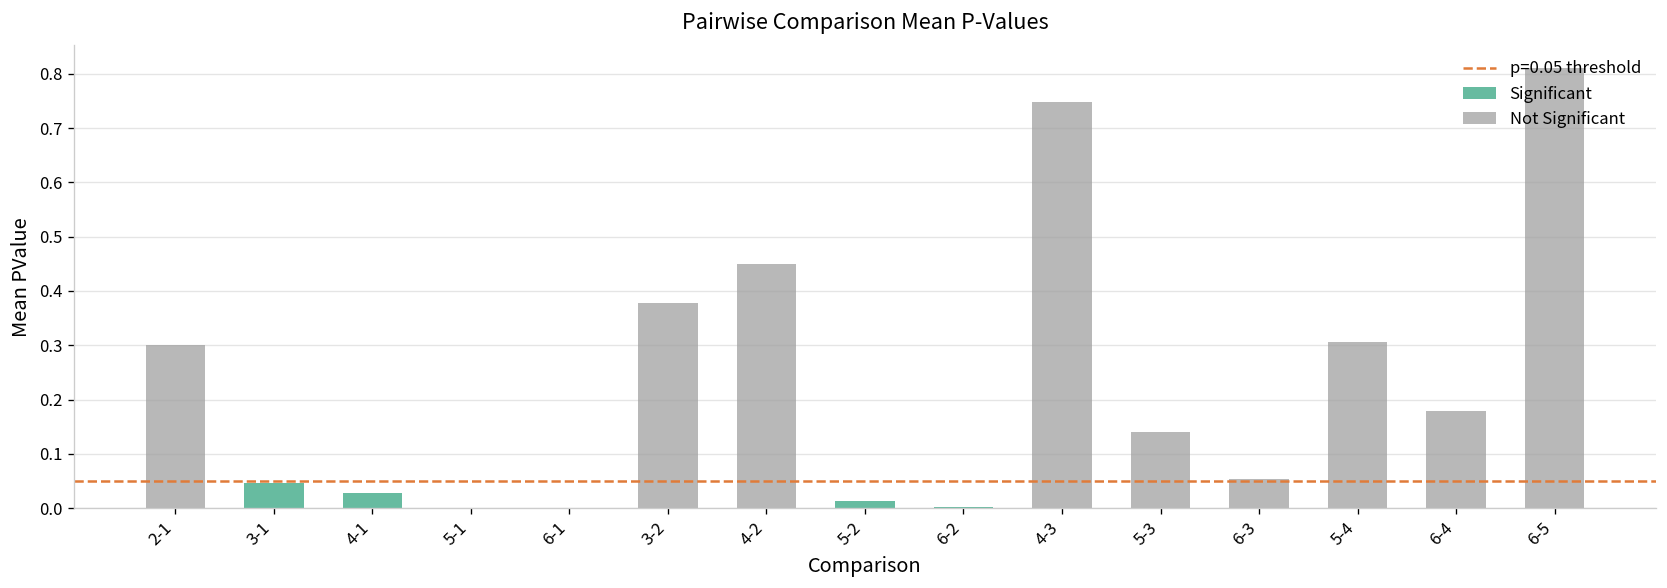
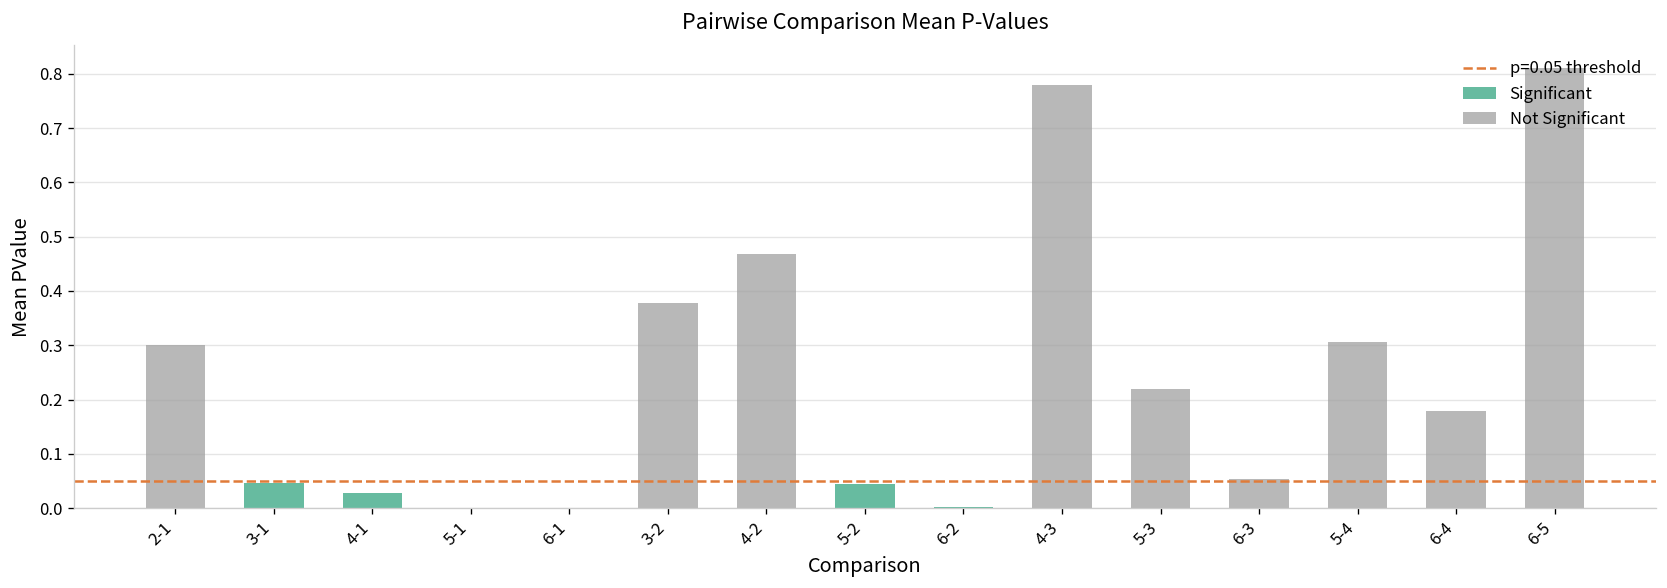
Not Significant, 4-2: 0.45 -> 0.47
Significant, 5-2: 0.01 -> 0.04
Not Significant, 4-3: 0.75 -> 0.78
Not Significant, 5-3: 0.14 -> 0.22
